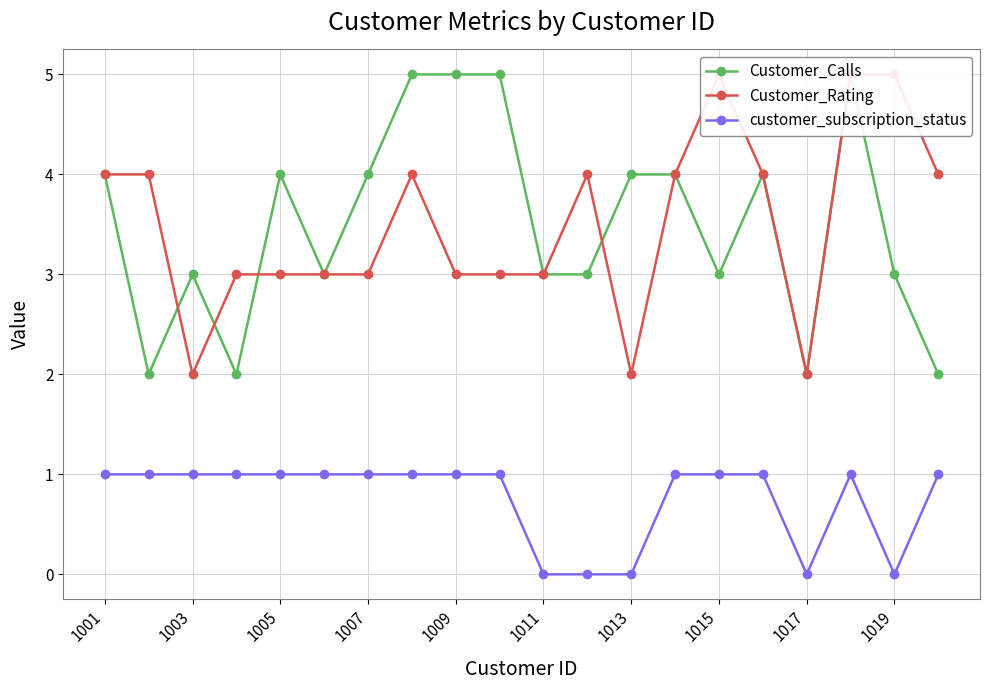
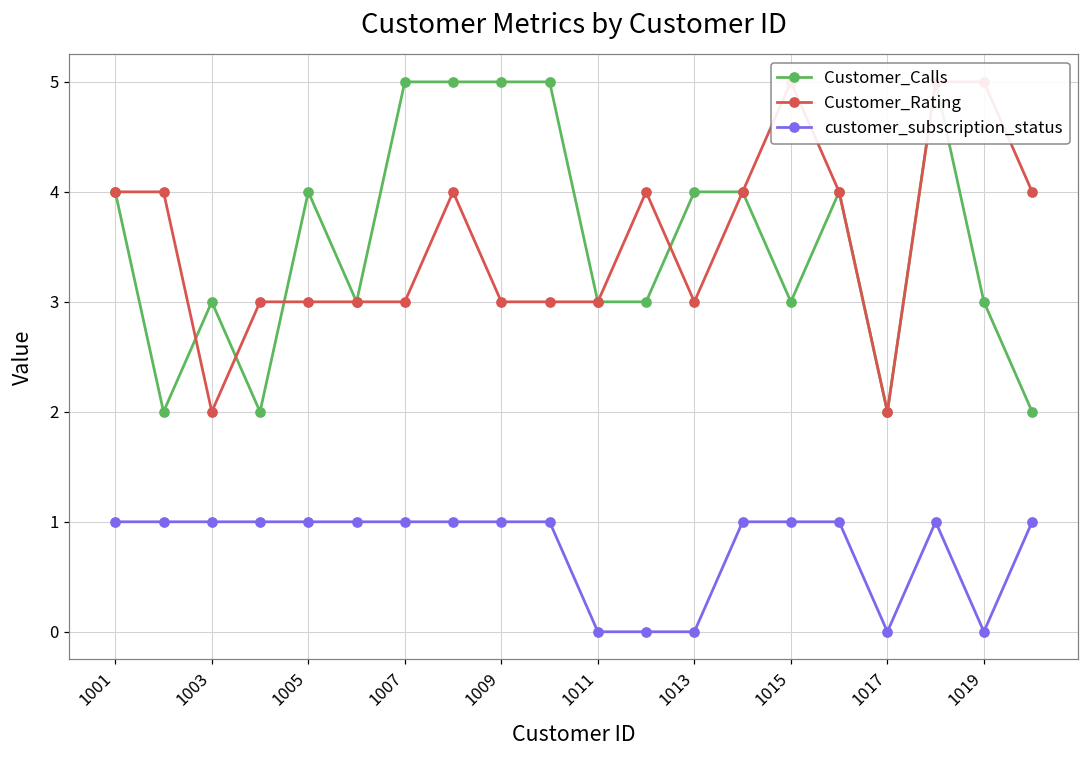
Customer_Calls, 1007: 4 -> 5
Customer_Rating, 1013: 2 -> 3
